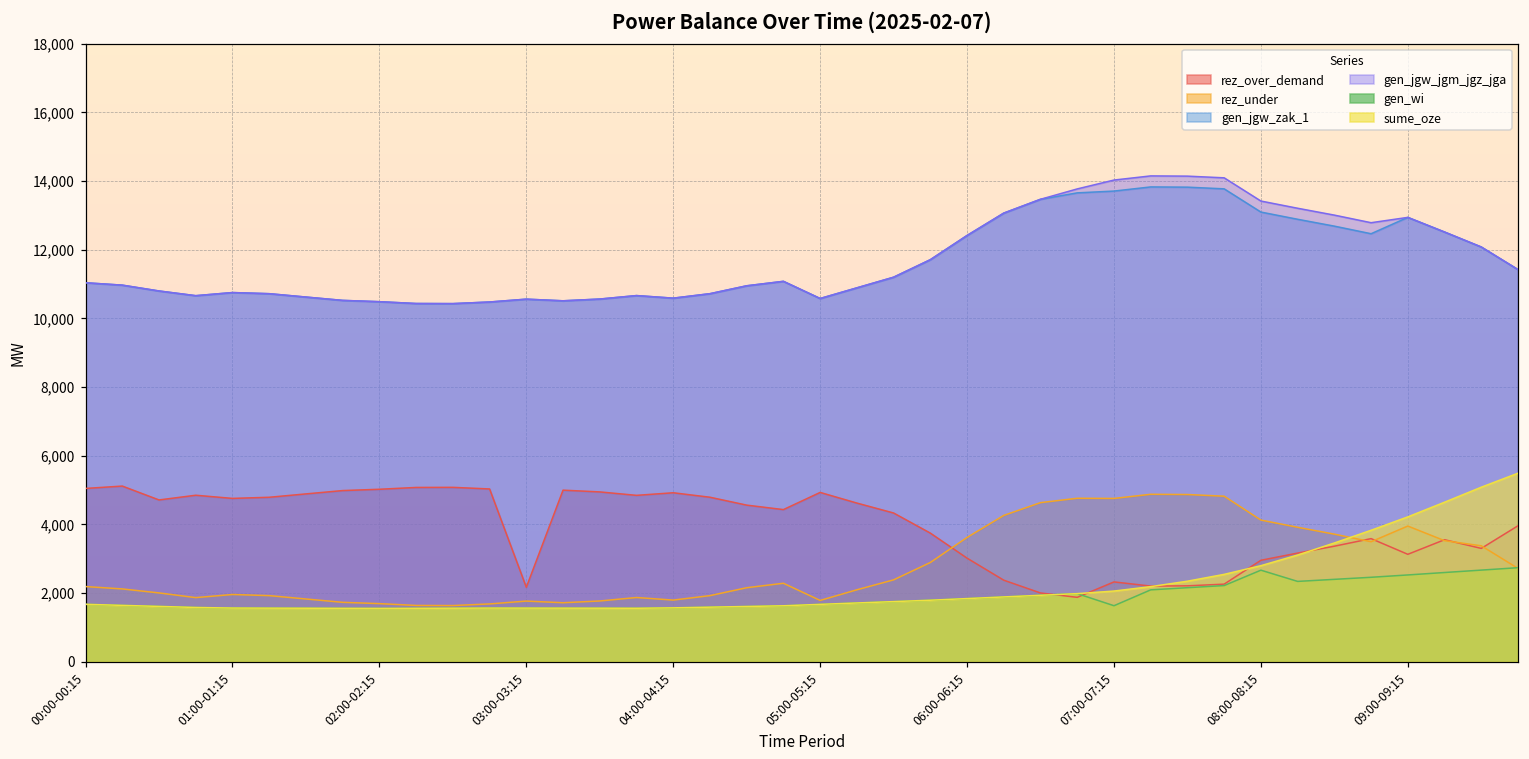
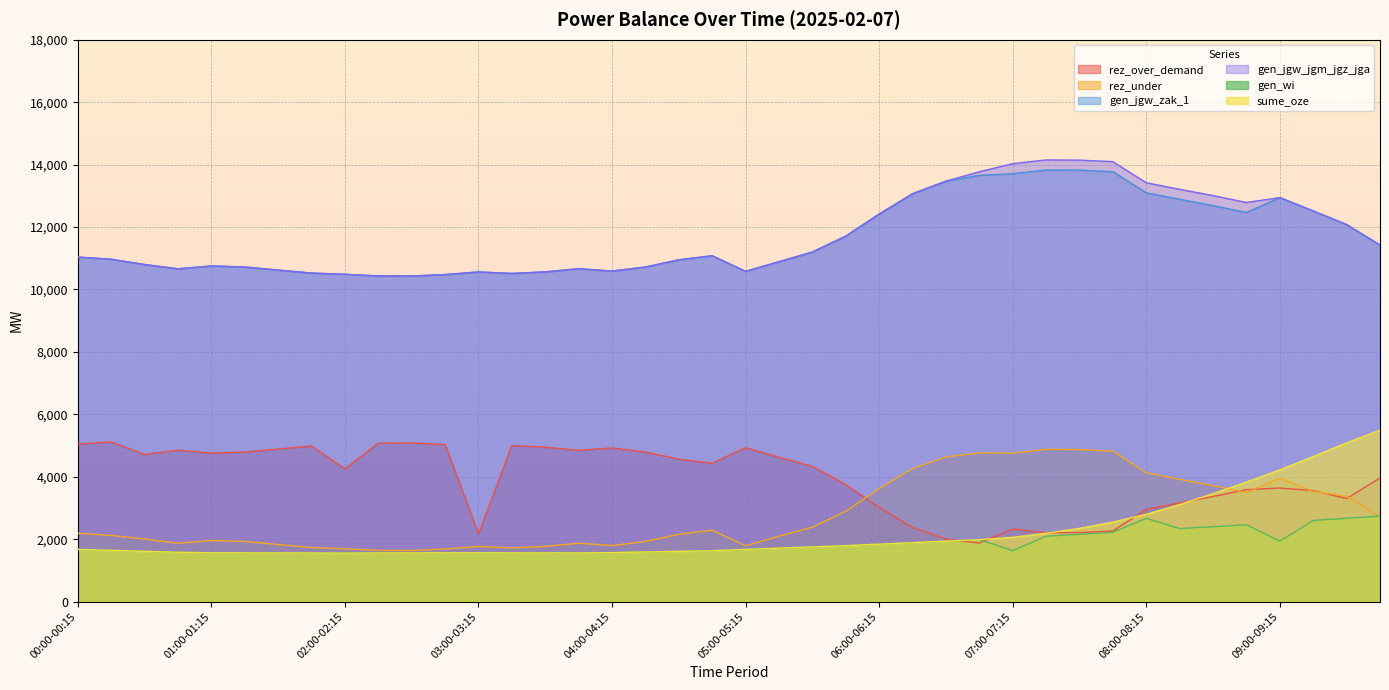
rez_over_demand, 02:00-02:15: 5,000 -> 4,300
rez_over_demand, 09:00-09:15: 3,100 -> 3,600
gen_wi, 09:00-09:15: 2,500 -> 1,900
